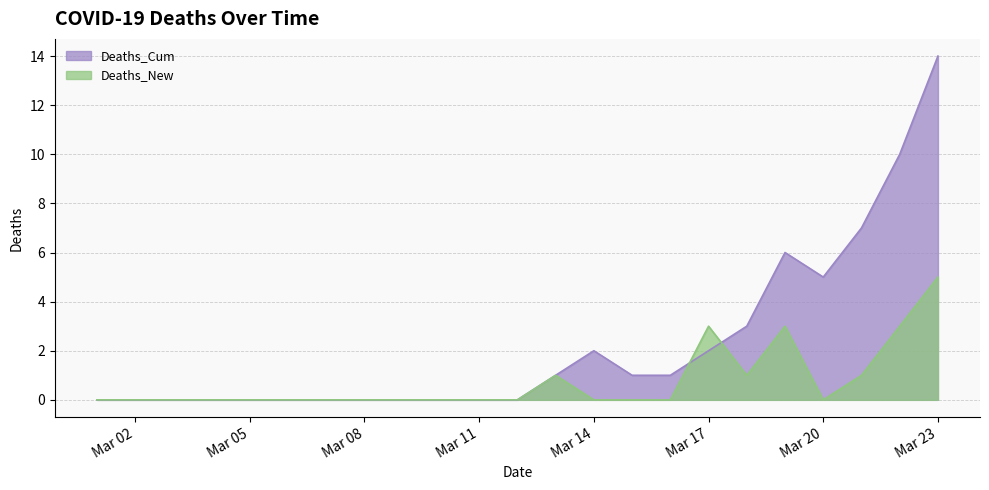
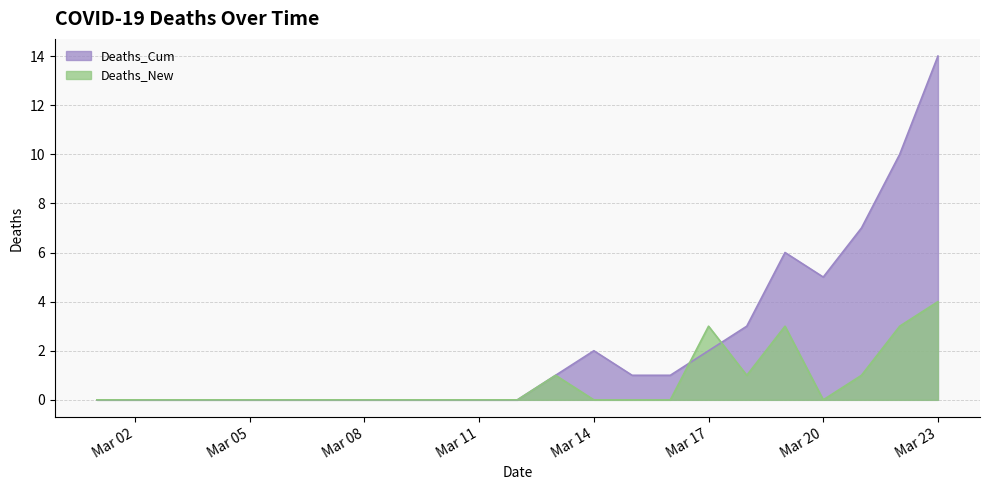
Deaths_New, Mar 23: 5 -> 4
